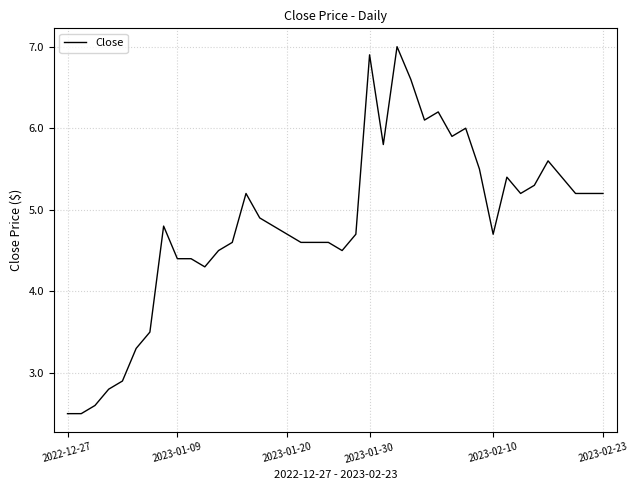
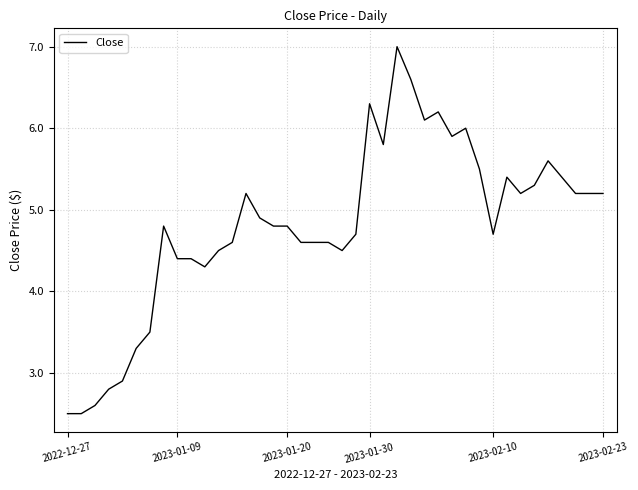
2023-01-20: 4.7 -> 4.8
2023-01-30: 6.9 -> 6.3
